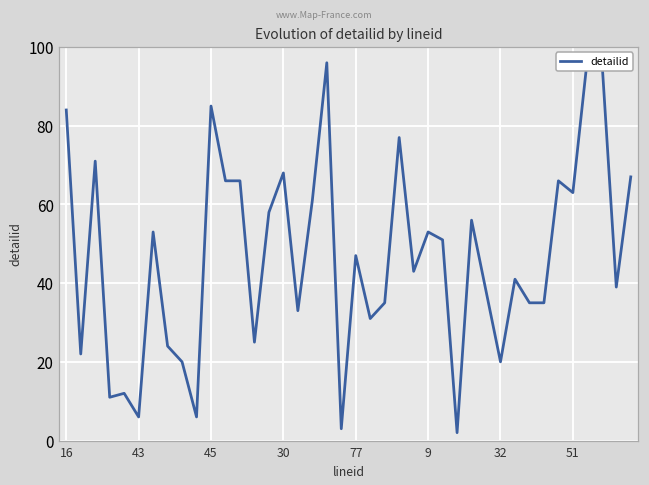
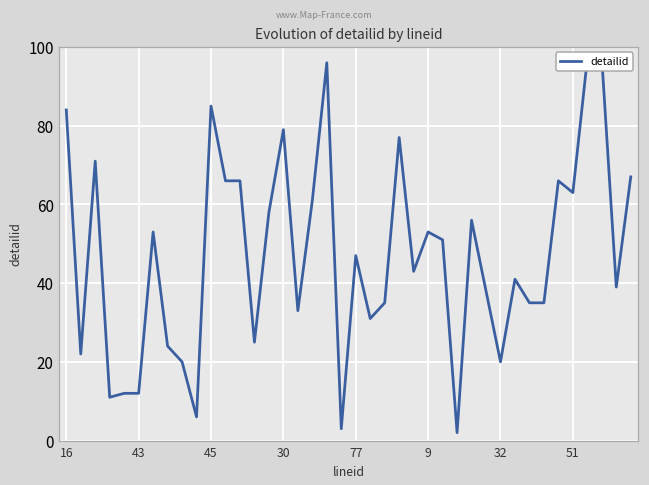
43: 6 -> 12
30: 68 -> 79
